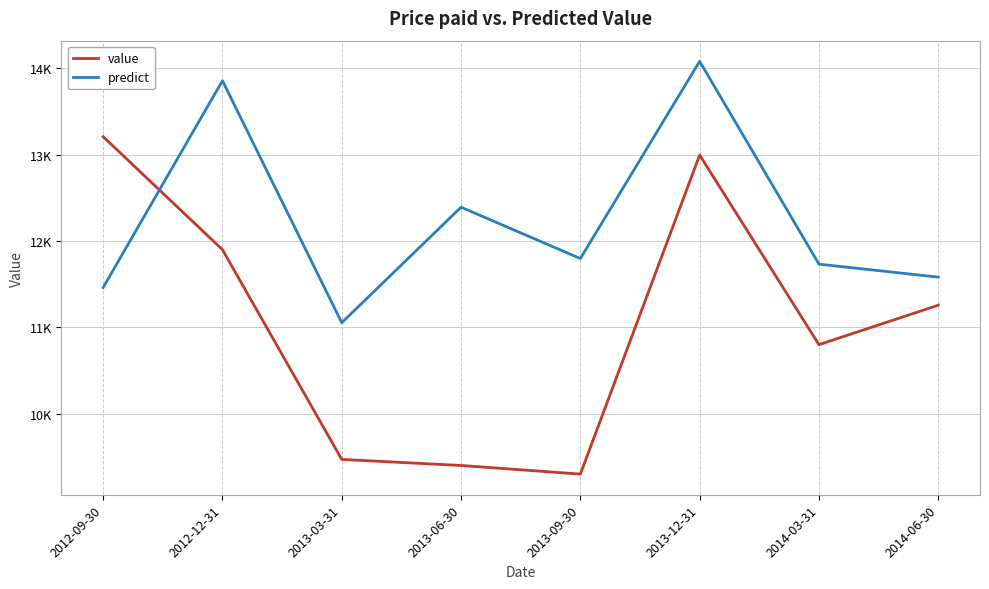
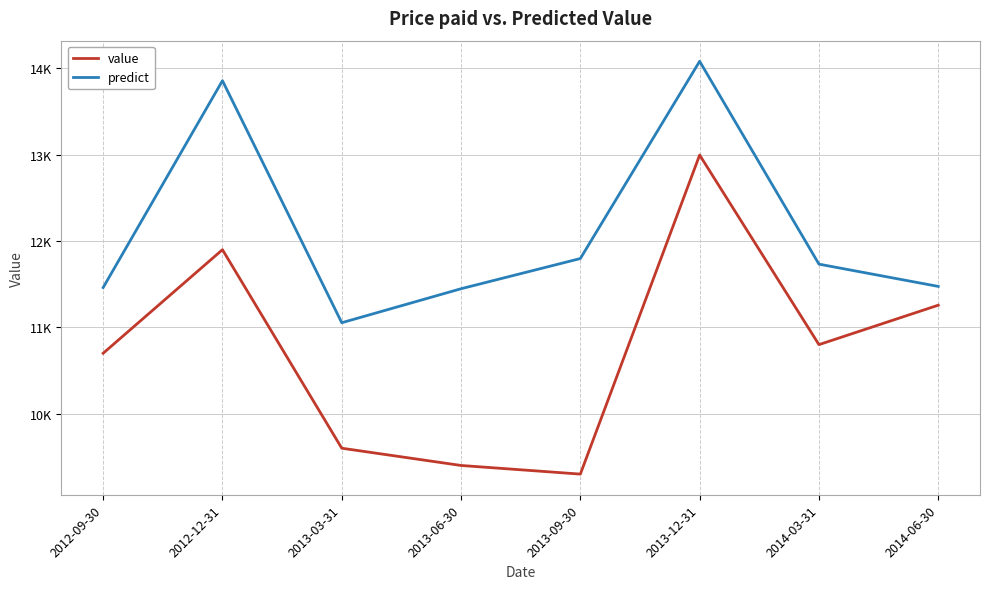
value, 2012-09-30: 13200 -> 10700
value, 2013-03-31: 9500 -> 9600
predict, 2013-06-30: 12400 -> 11400
predict, 2014-06-30: 11600 -> 11500
